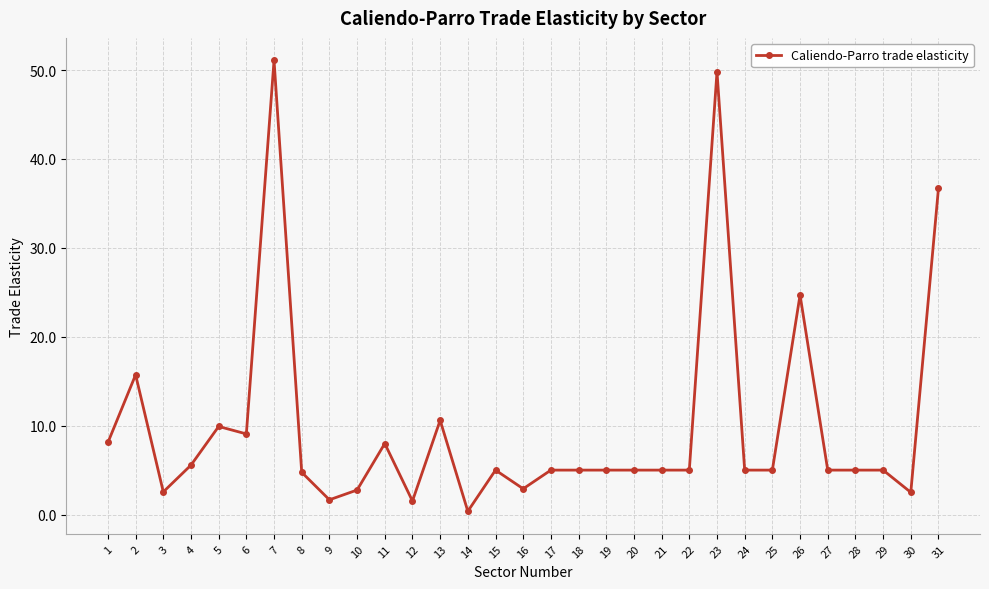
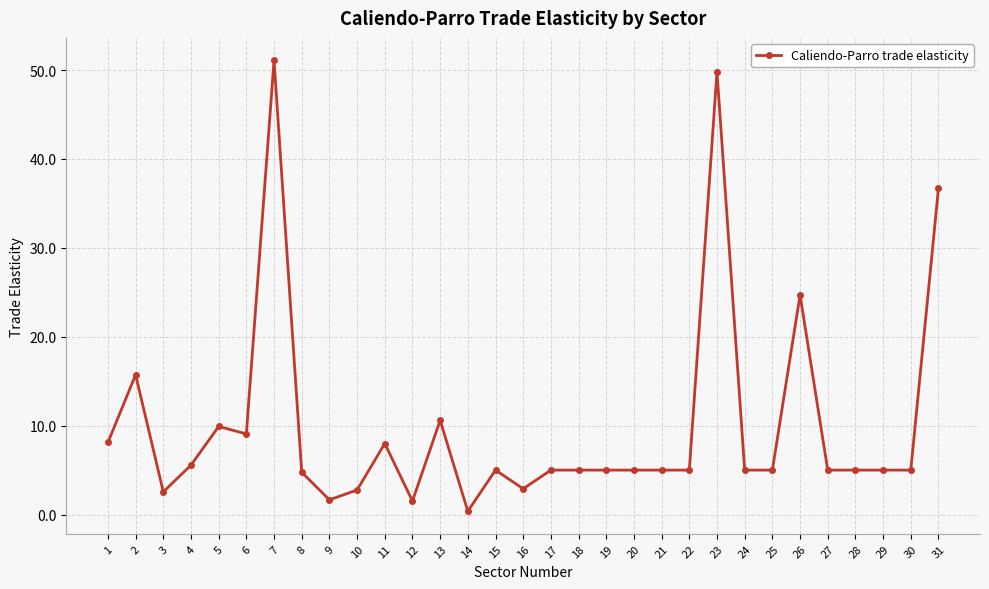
30: 3 -> 5
